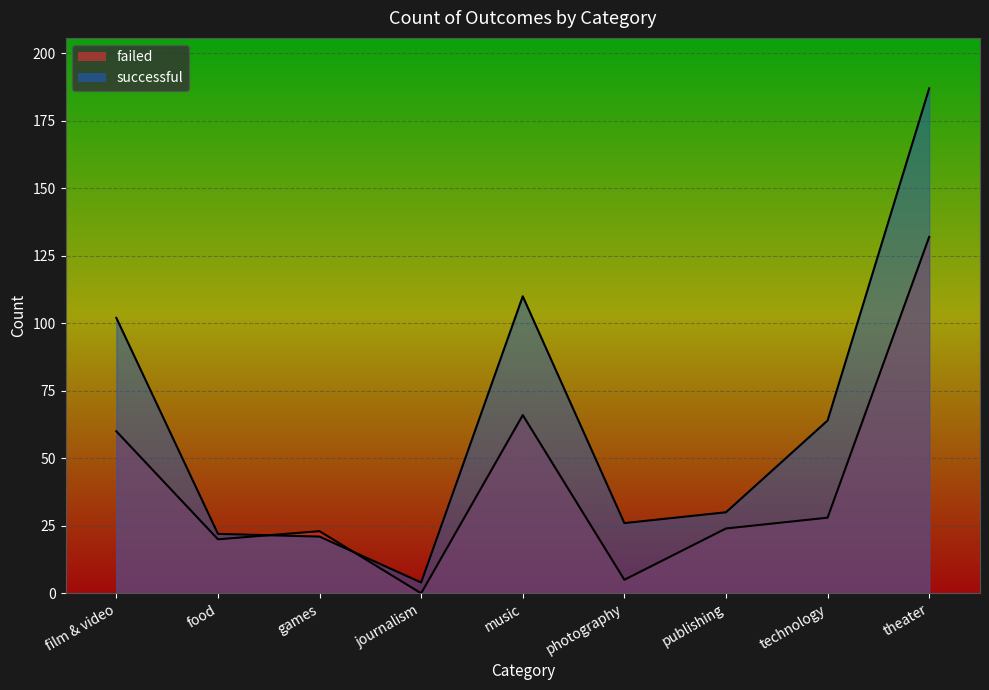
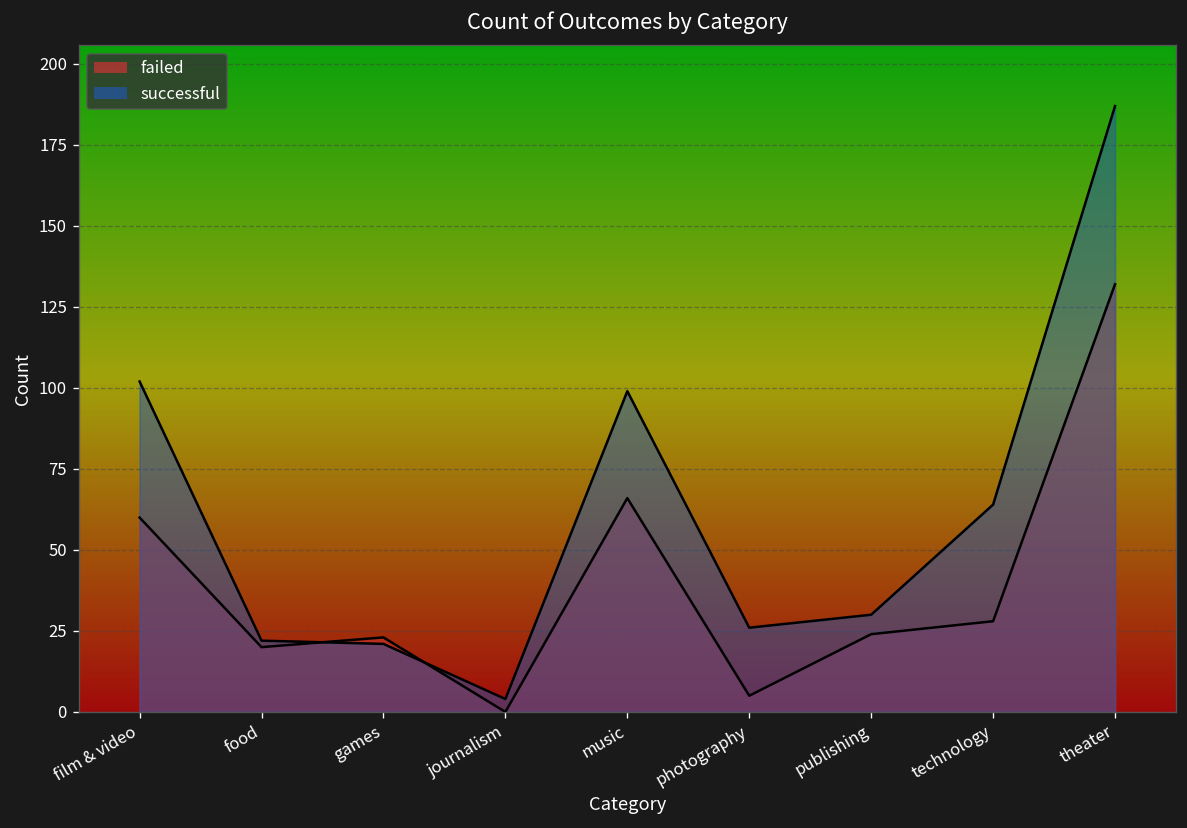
successful, music: 110 -> 99
